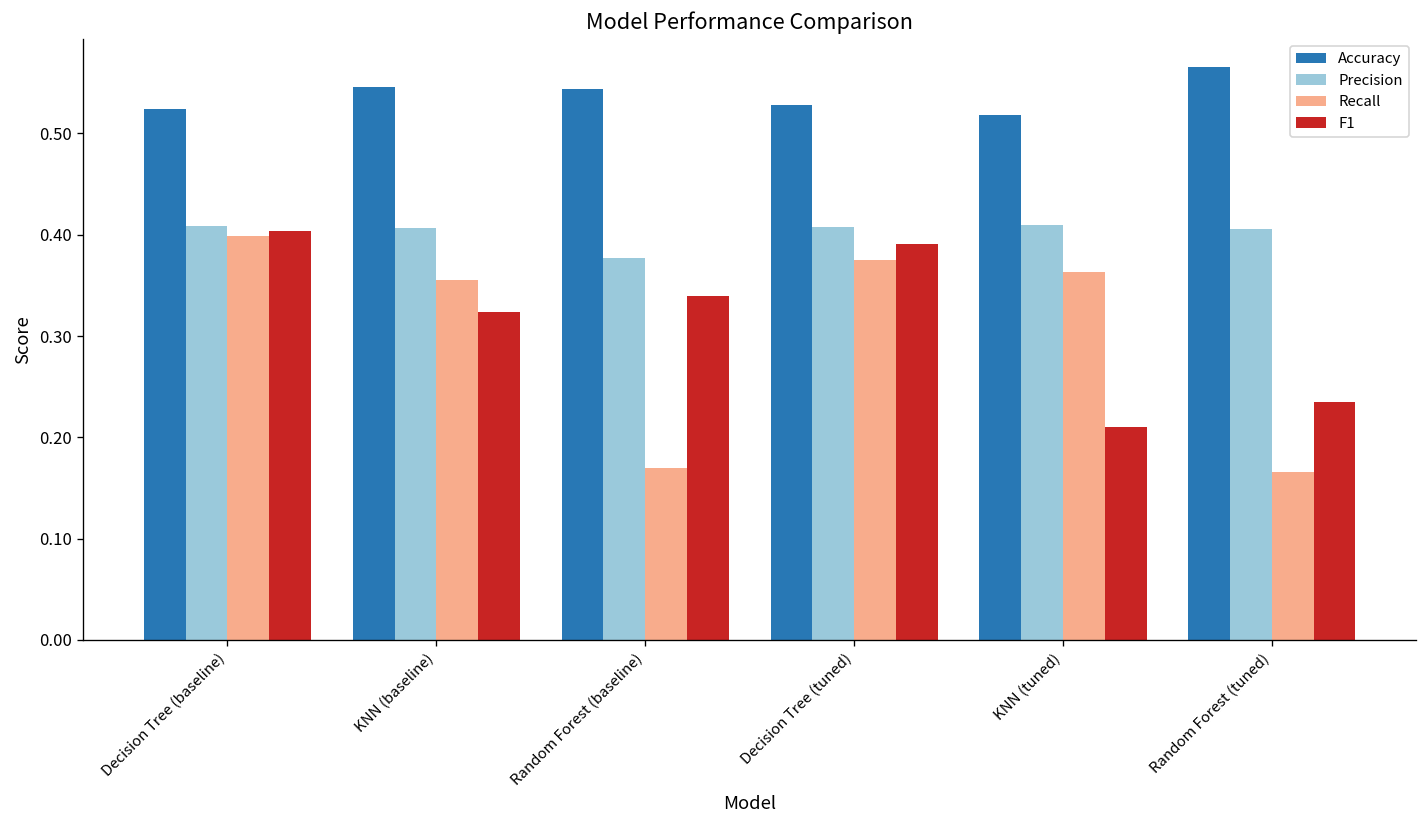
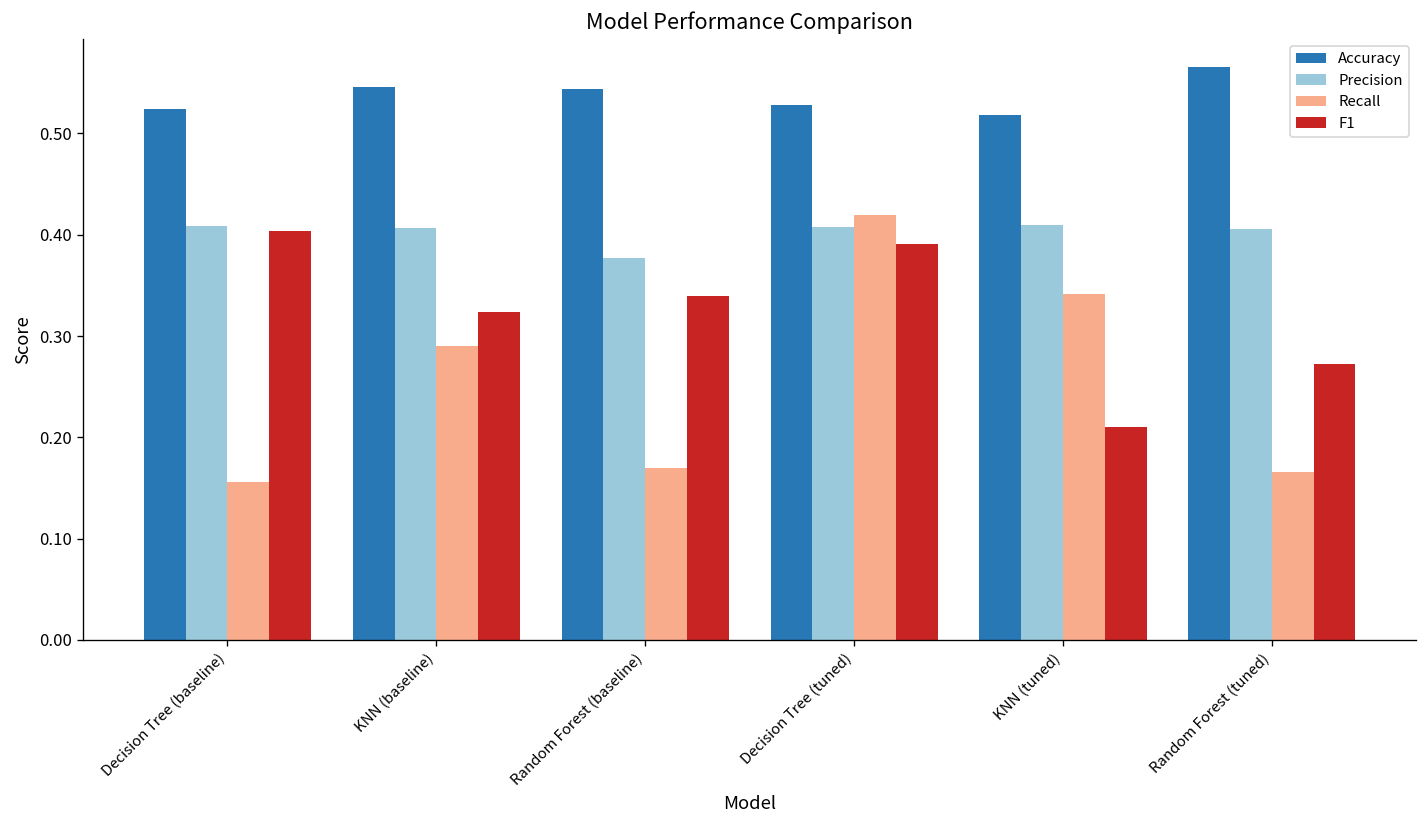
Recall, Decision Tree (baseline): 0.40 -> 0.16
Recall, KNN (baseline): 0.36 -> 0.29
Recall, Decision Tree (tuned): 0.38 -> 0.42
Recall, KNN (tuned): 0.36 -> 0.34
F1, Random Forest (tuned): 0.23 -> 0.27
